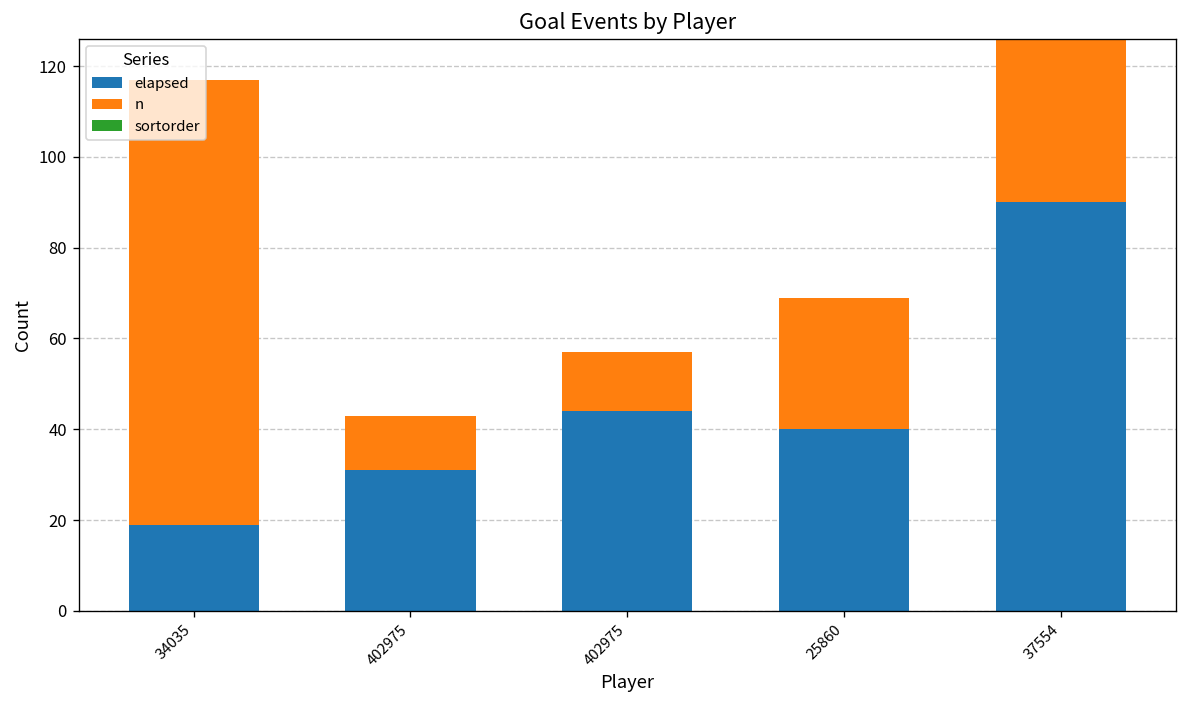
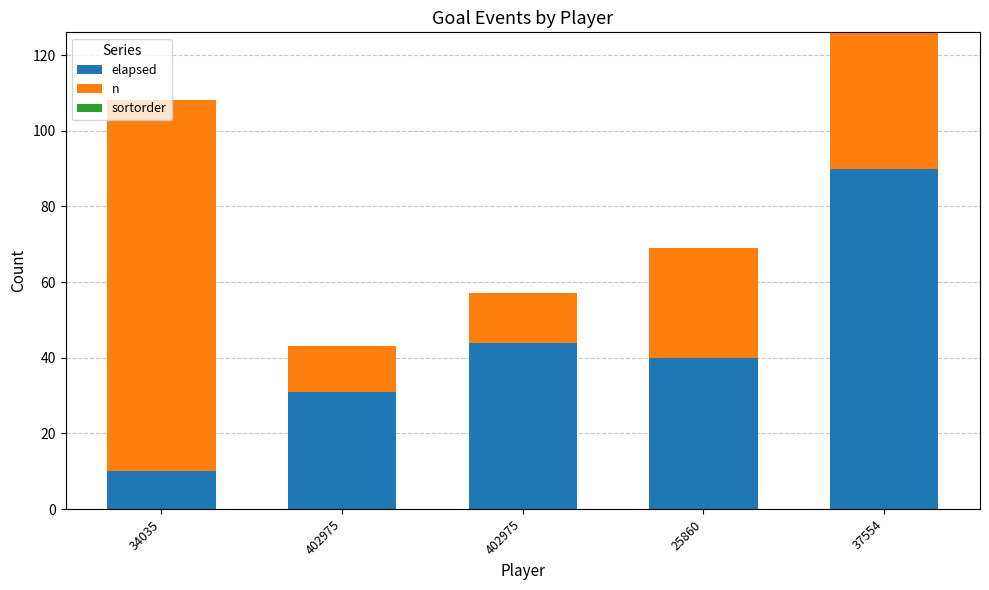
elapsed, 34035: 19 -> 10
